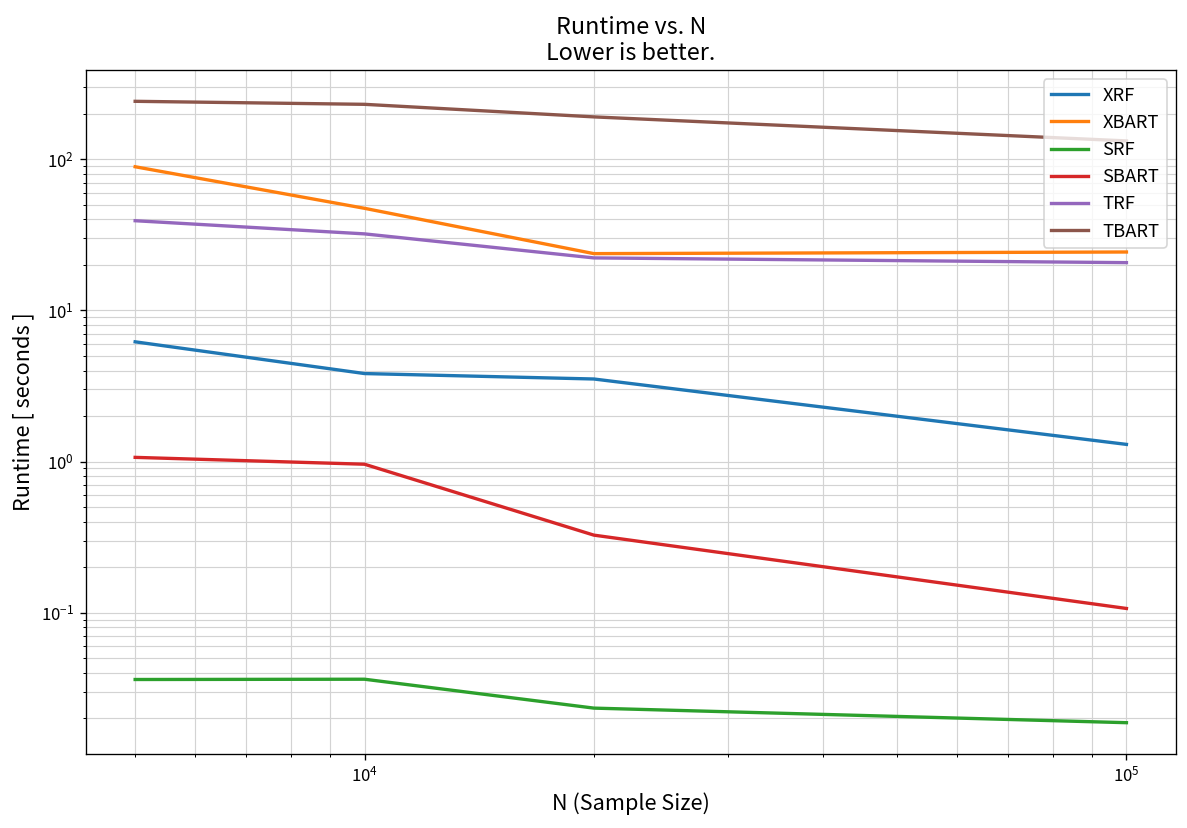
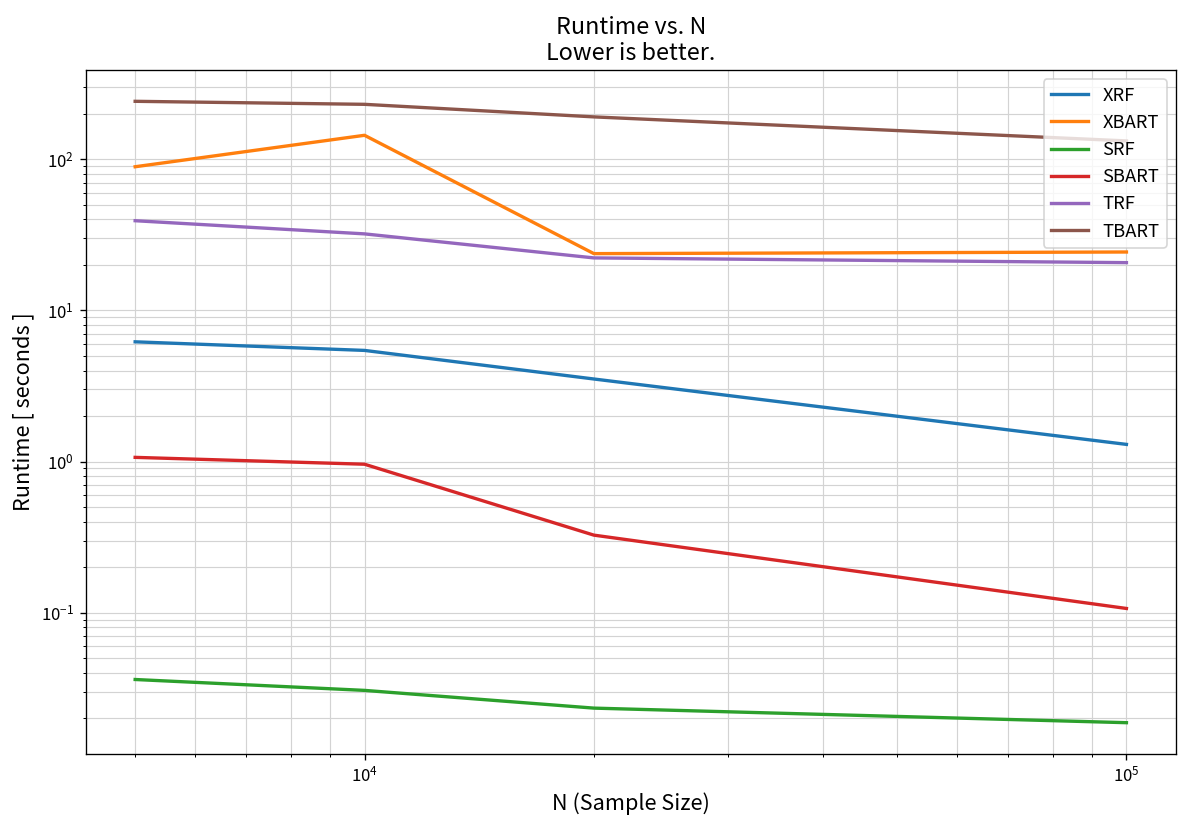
XRF, 10^4: 3.8 -> 5.4
XBART, 10^4: 47 -> 140
SRF, 10^4: 0.036 -> 0.031
